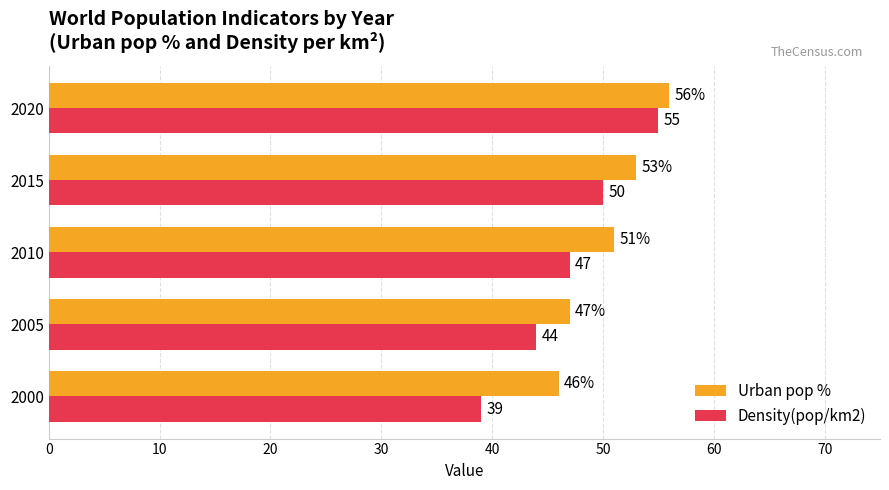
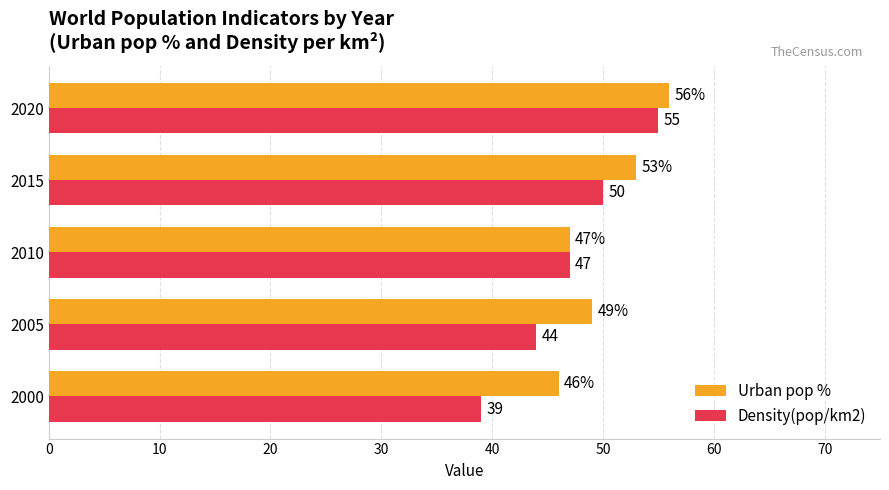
Urban pop %, 2010: 51% -> 47%
Urban pop %, 2005: 47% -> 49%
